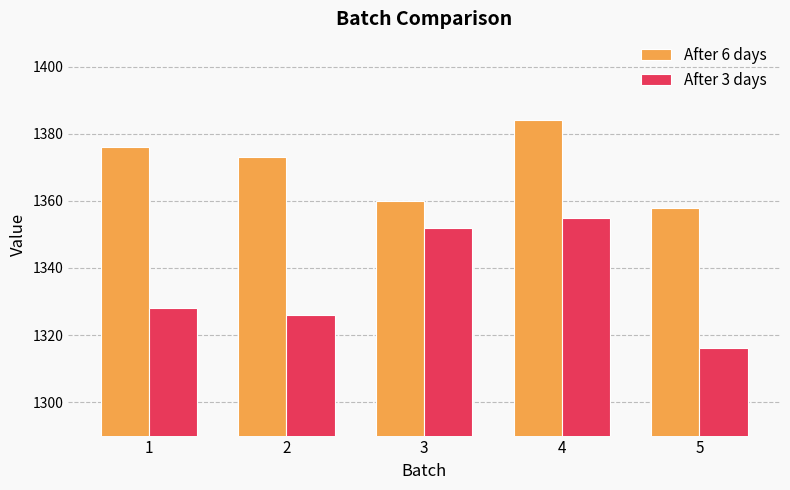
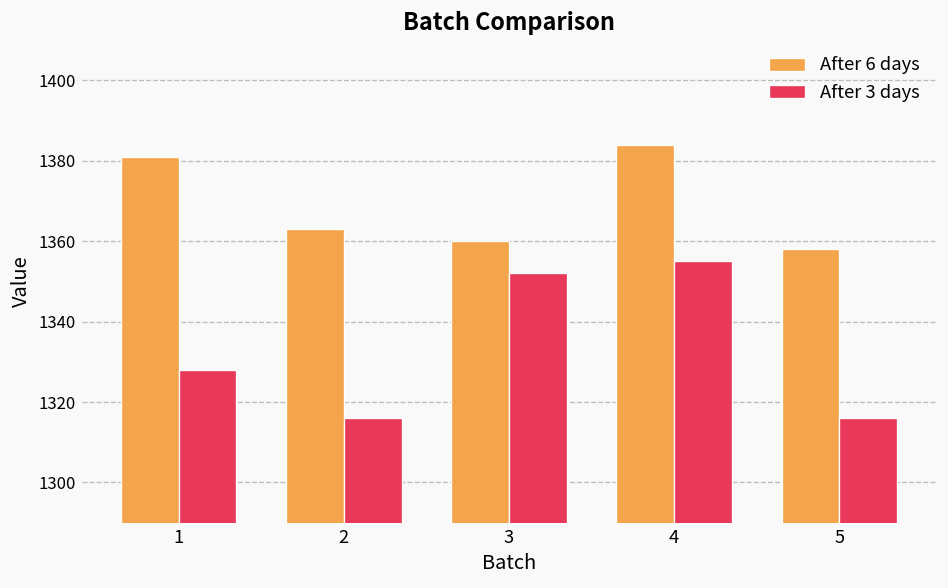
After 6 days, 1: 1376 -> 1381
After 6 days, 2: 1373 -> 1363
After 3 days, 2: 1326 -> 1316
